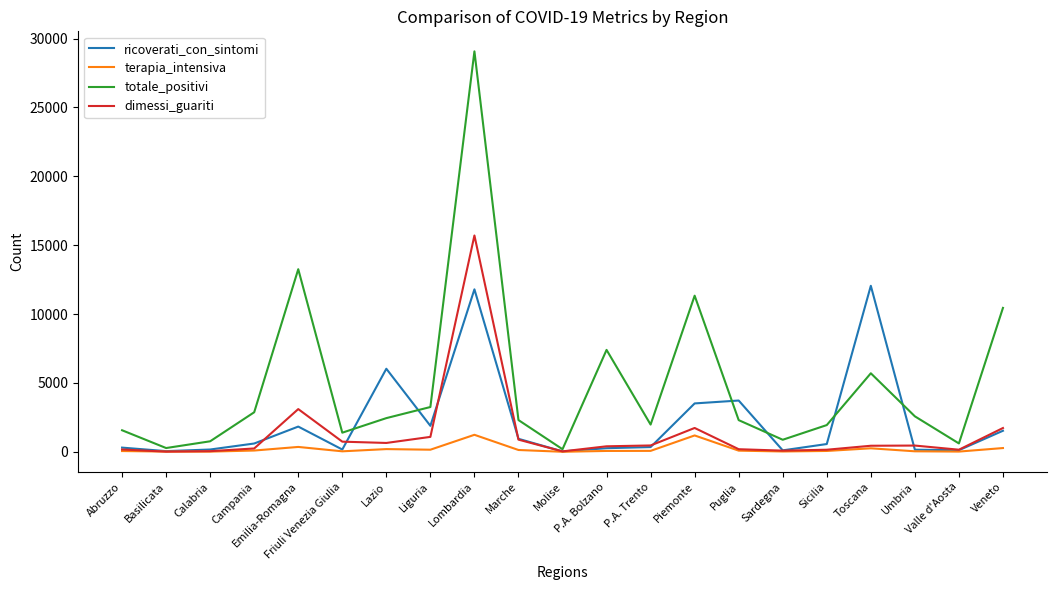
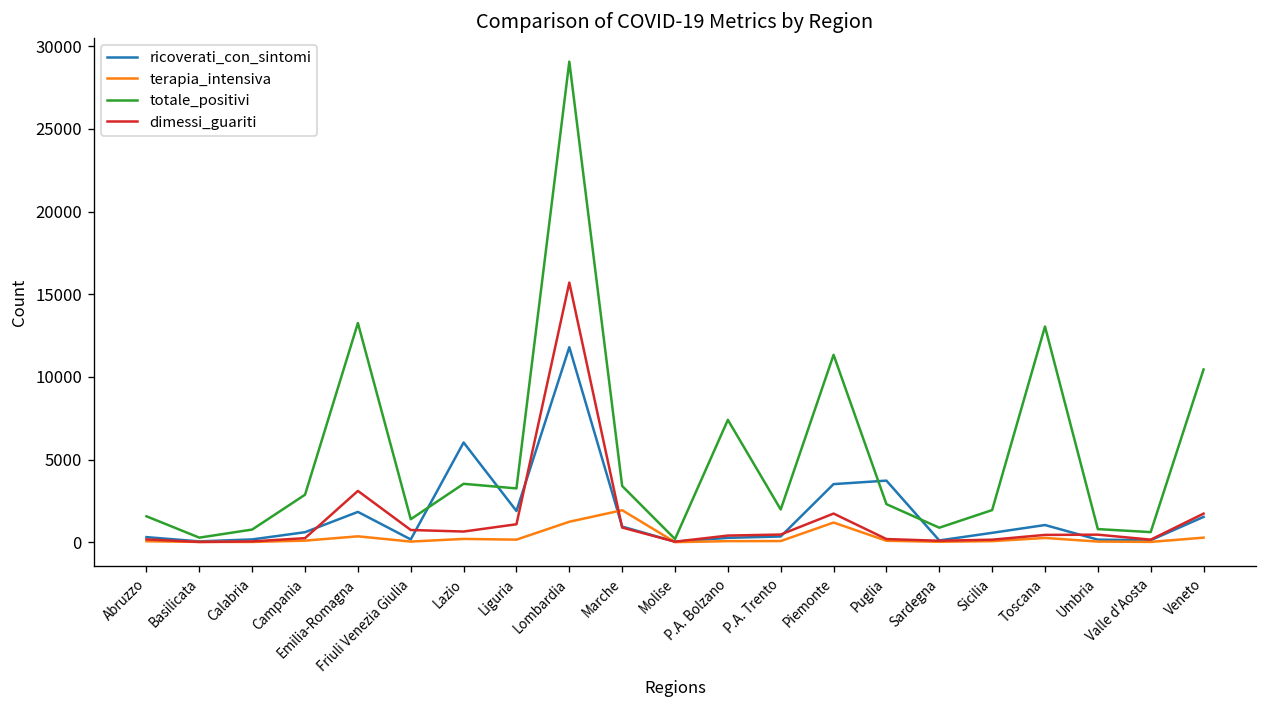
totale_positivi, Lazio: 2400 -> 3500
terapia_intensiva, Marche: 100 -> 1900
totale_positivi, Marche: 2300 -> 3400
ricoverati_con_sintomi, Toscana: 12100 -> 1000
totale_positivi, Toscana: 5700 -> 13000
totale_positivi, Umbria: 2600 -> 800
